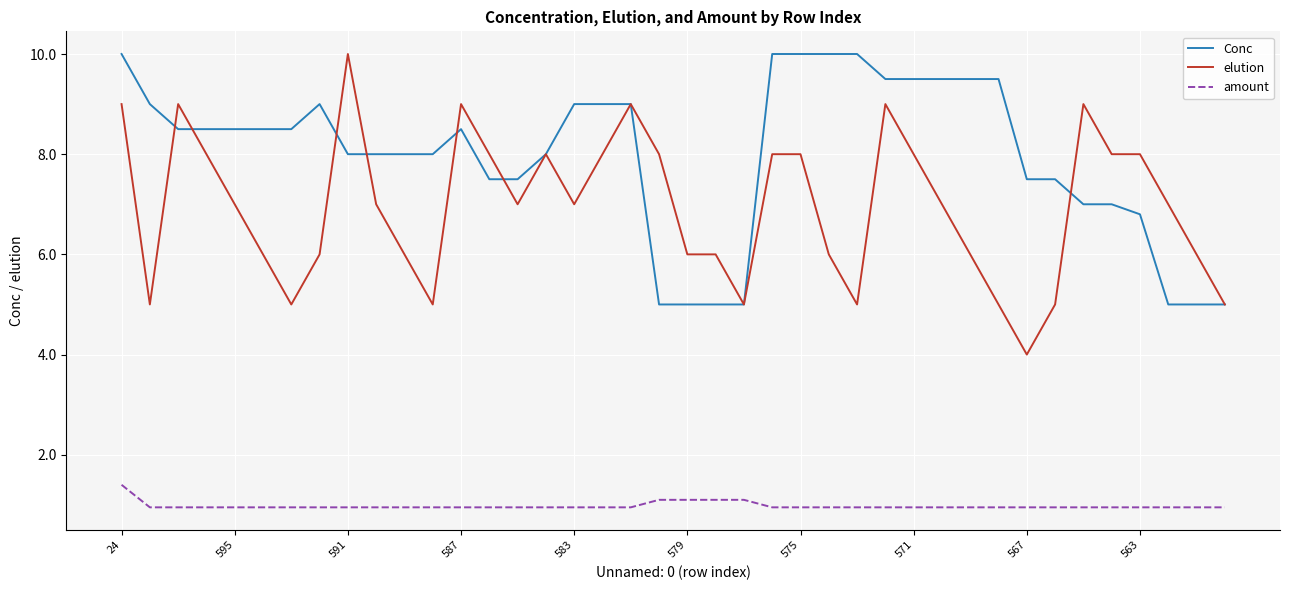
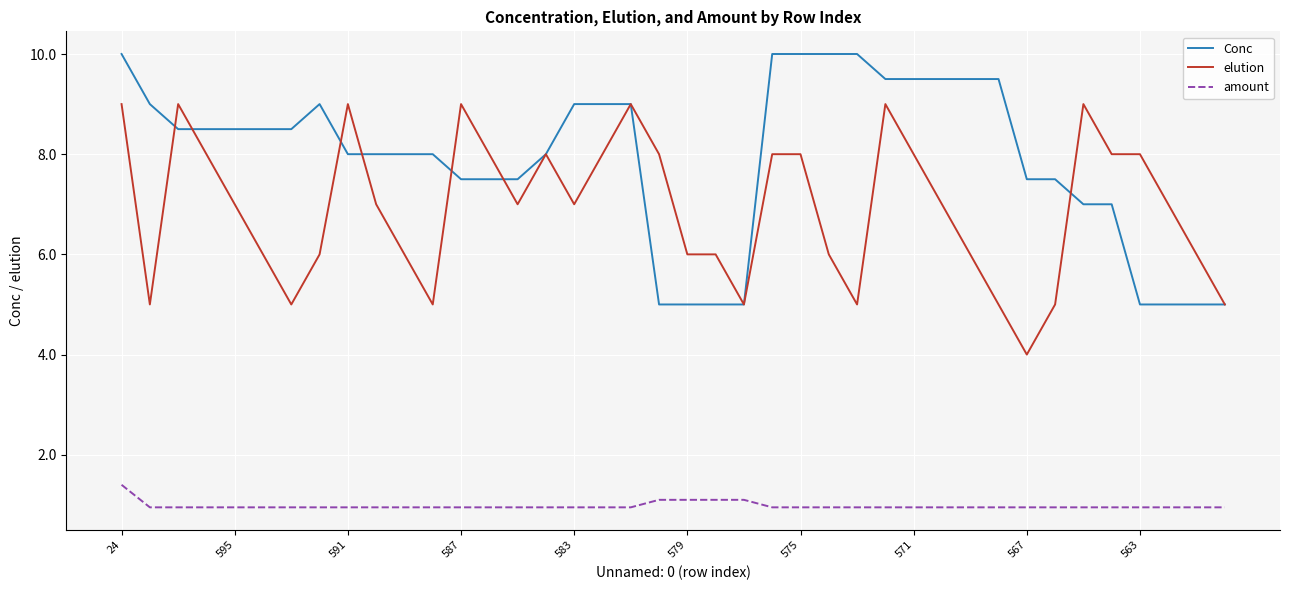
elution, 591: 10 -> 9
Conc, 587: 8.5 -> 7.5
Conc, 563: 6.8 -> 5.0
